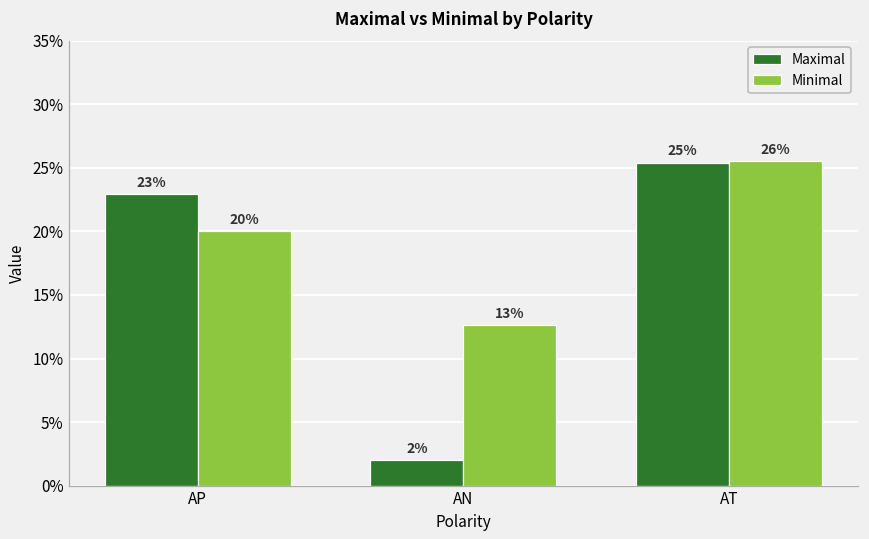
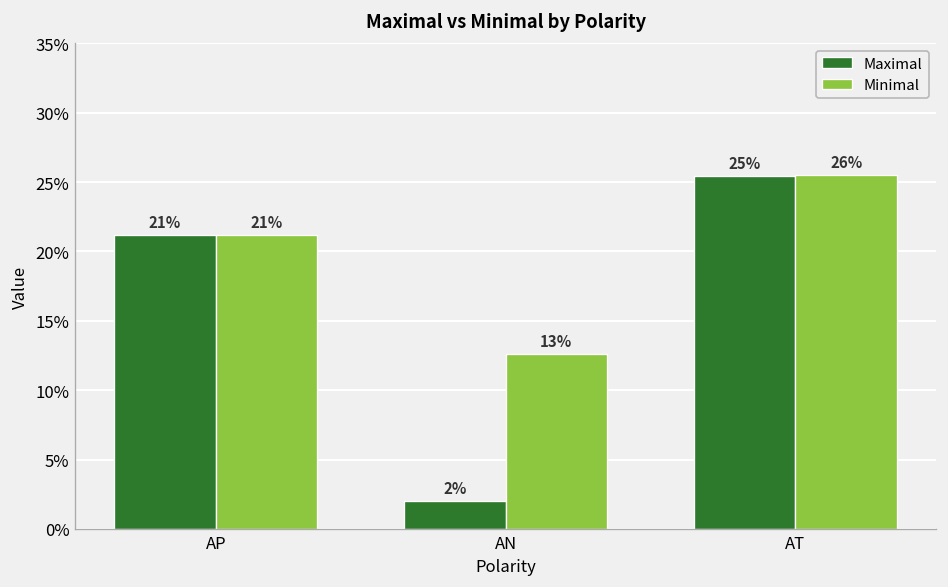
Maximal, AP: 23% -> 21%
Minimal, AP: 20% -> 21%
